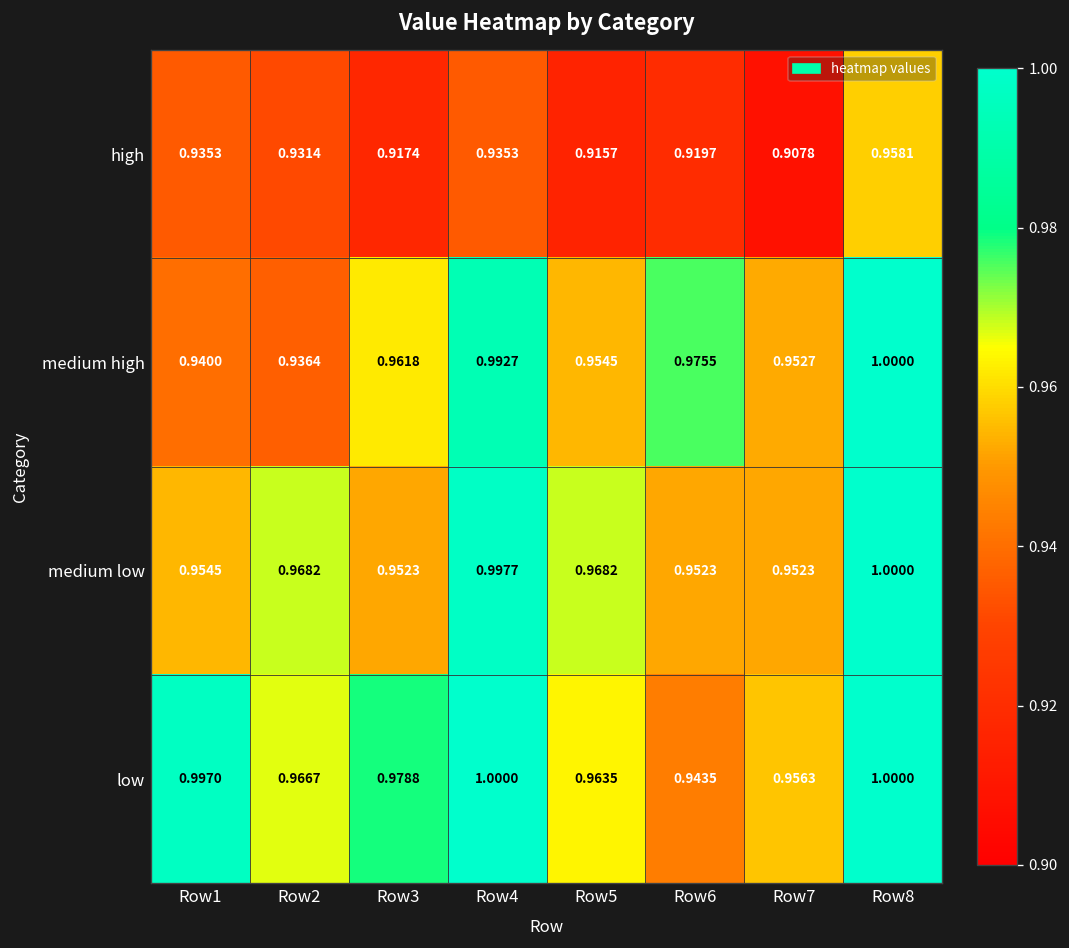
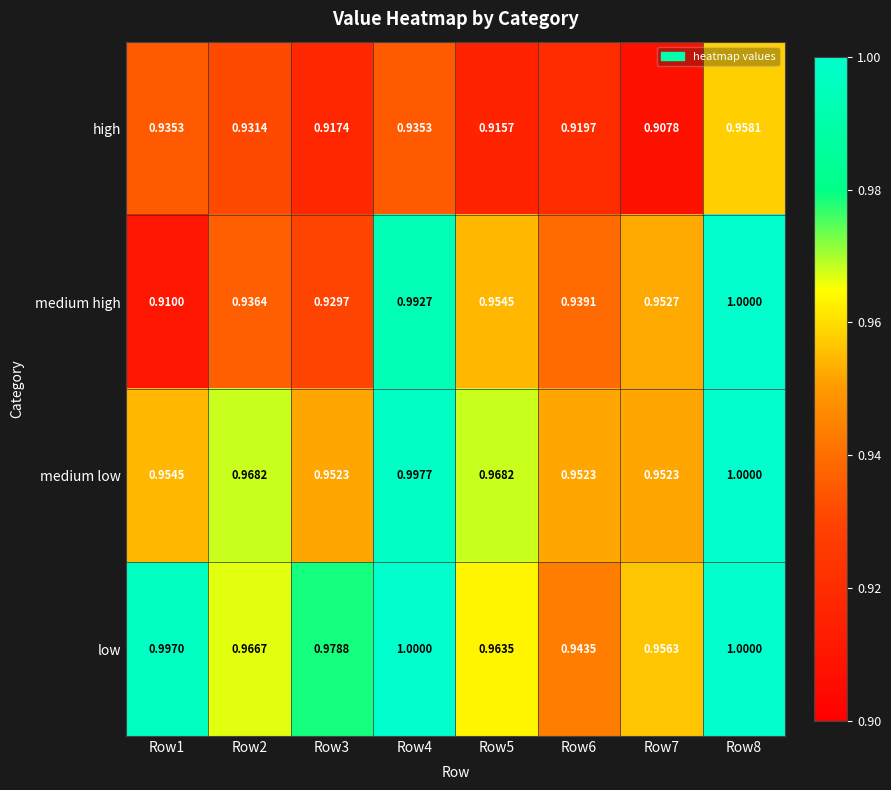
medium high, Row1: 0.9400 -> 0.9100
medium high, Row3: 0.9618 -> 0.9297
medium high, Row6: 0.9755 -> 0.9391
